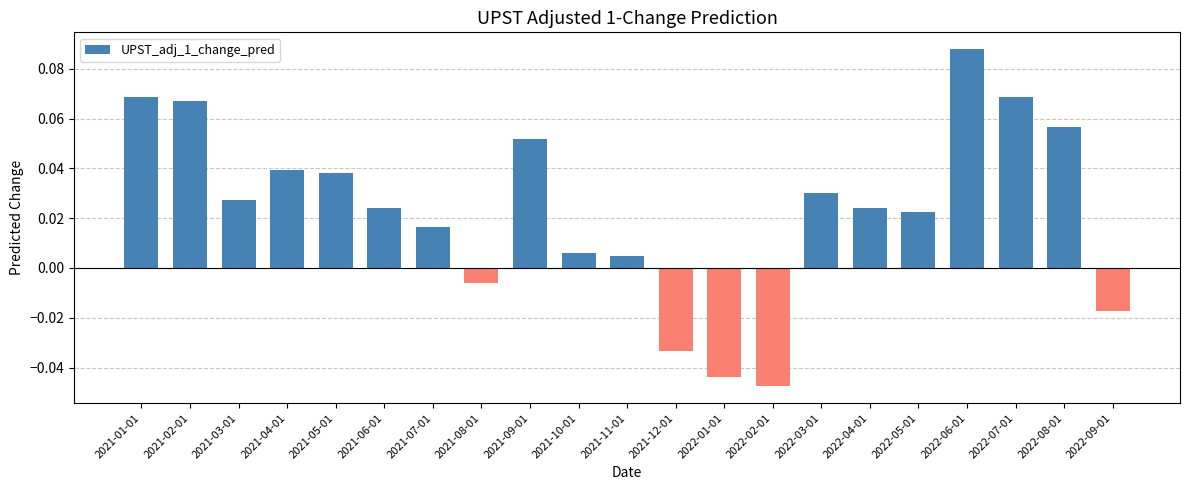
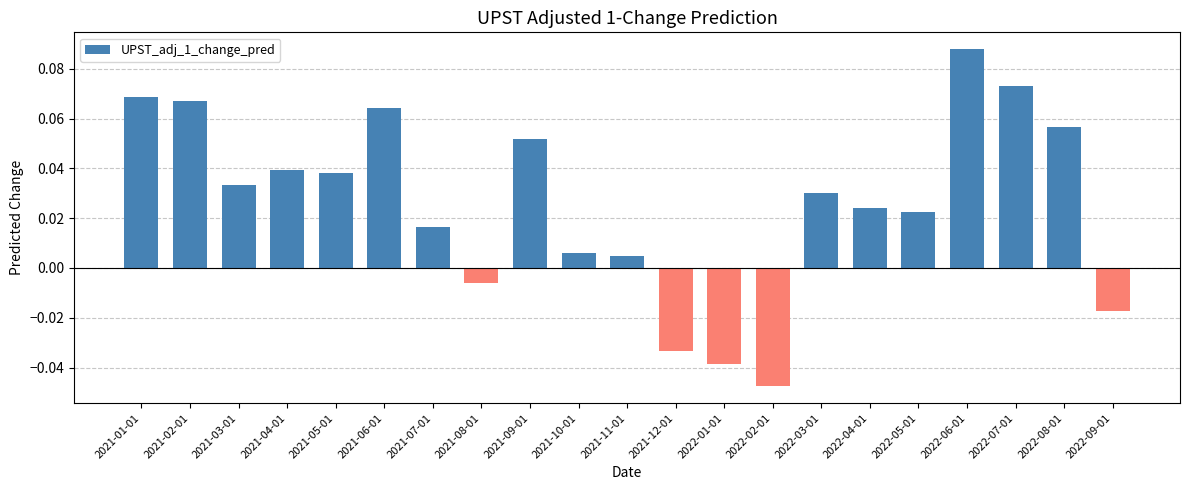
2021-03-01: 0.027 -> 0.033
2021-06-01: 0.024 -> 0.064
2022-01-01: -0.044 -> -0.039
2022-07-01: 0.069 -> 0.073
